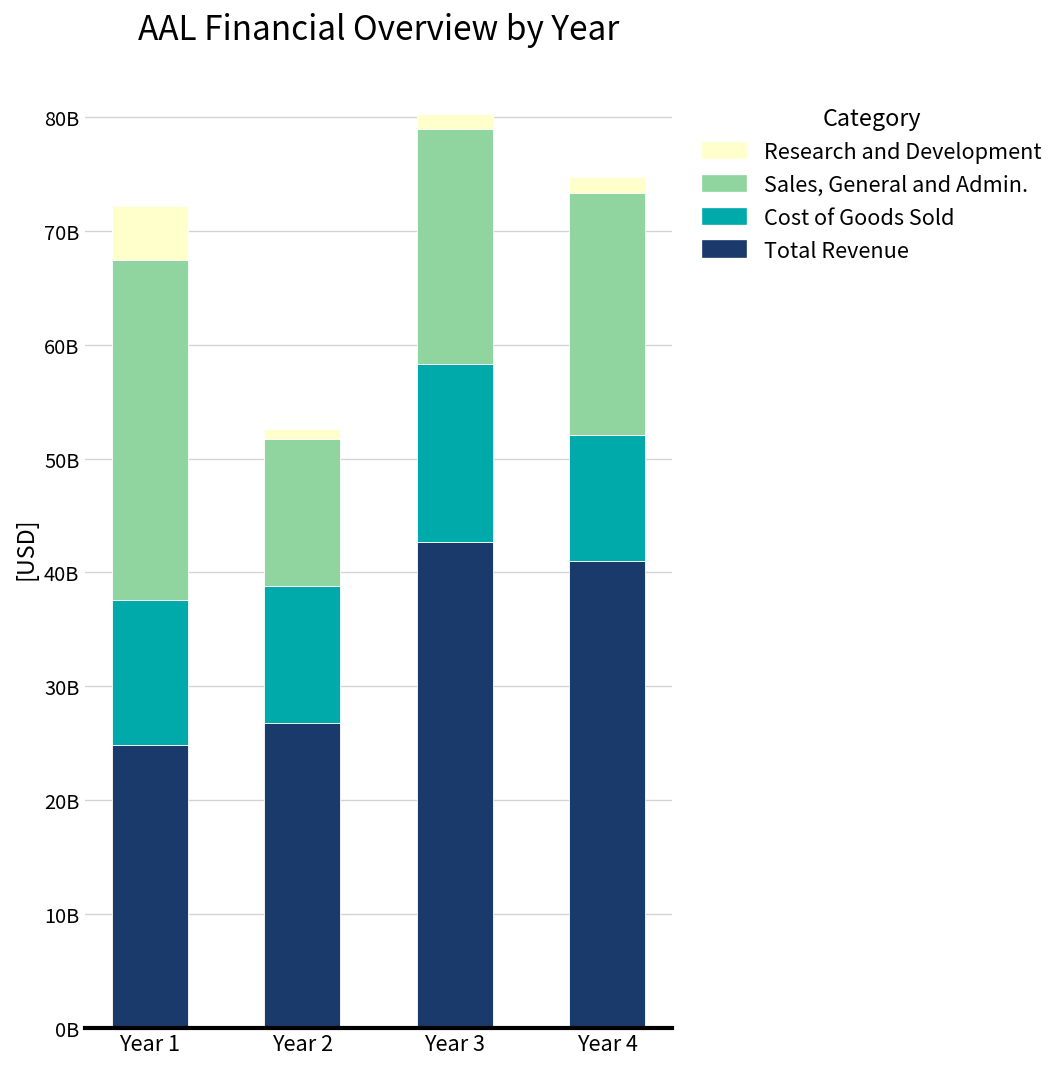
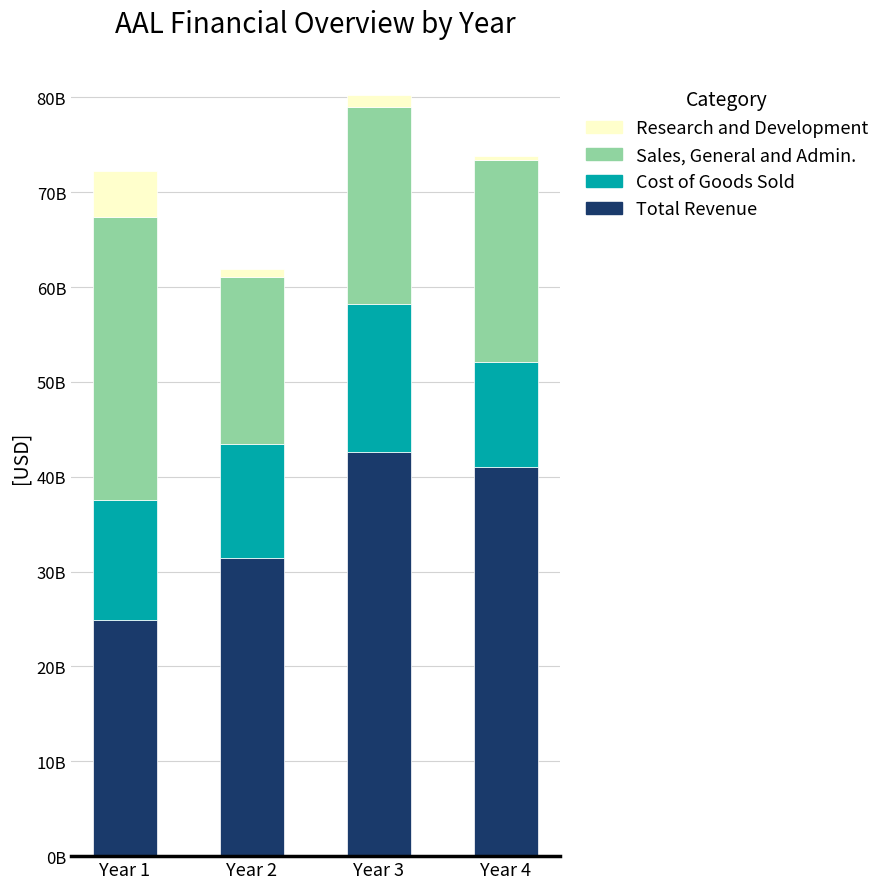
Total Revenue, Year 2: 27000000000 -> 31000000000
Sales, General and Admin., Year 2: 13000000000 -> 18000000000
Research and Development, Year 4: 1400000000 -> 500000000
